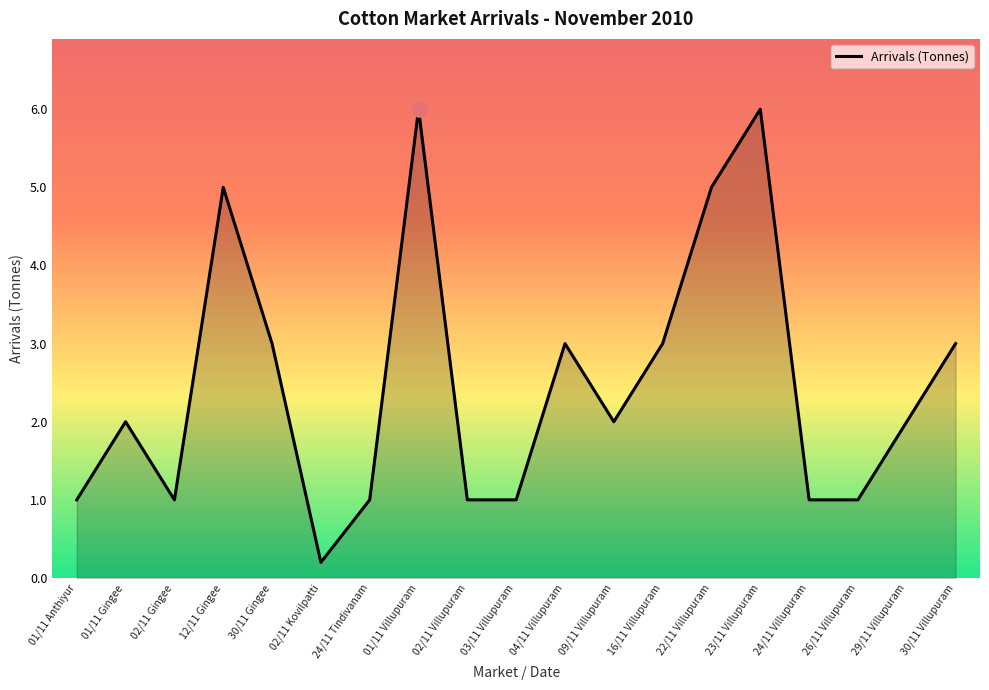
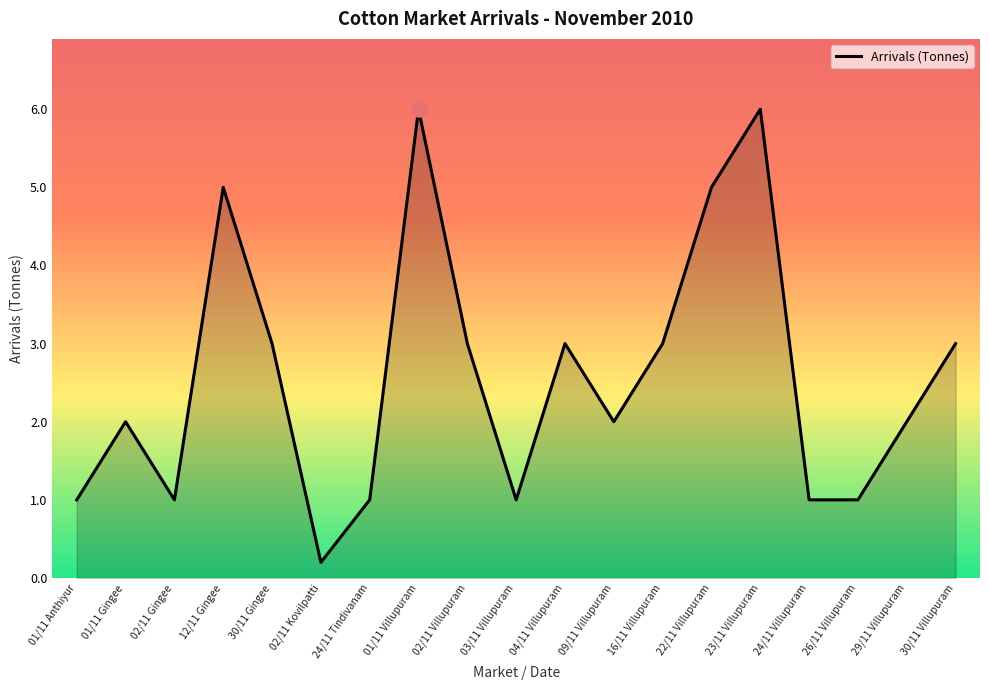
Arrivals (Tonnes), 02/11 Villupuram: 1 -> 3
